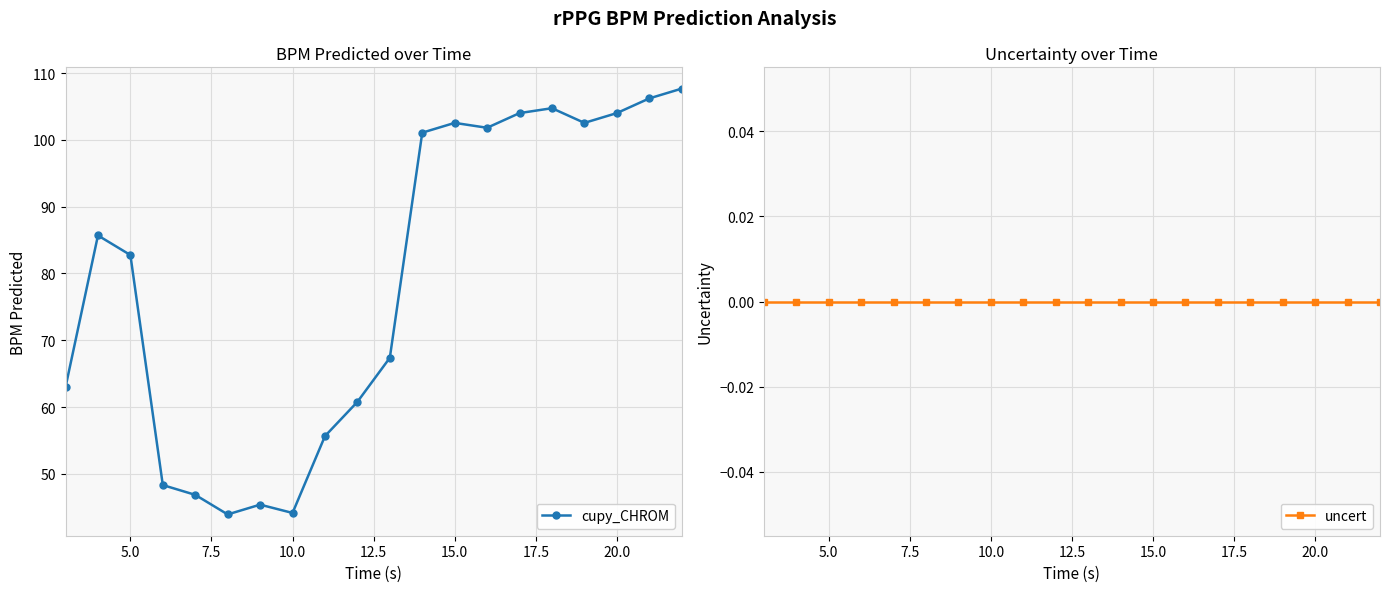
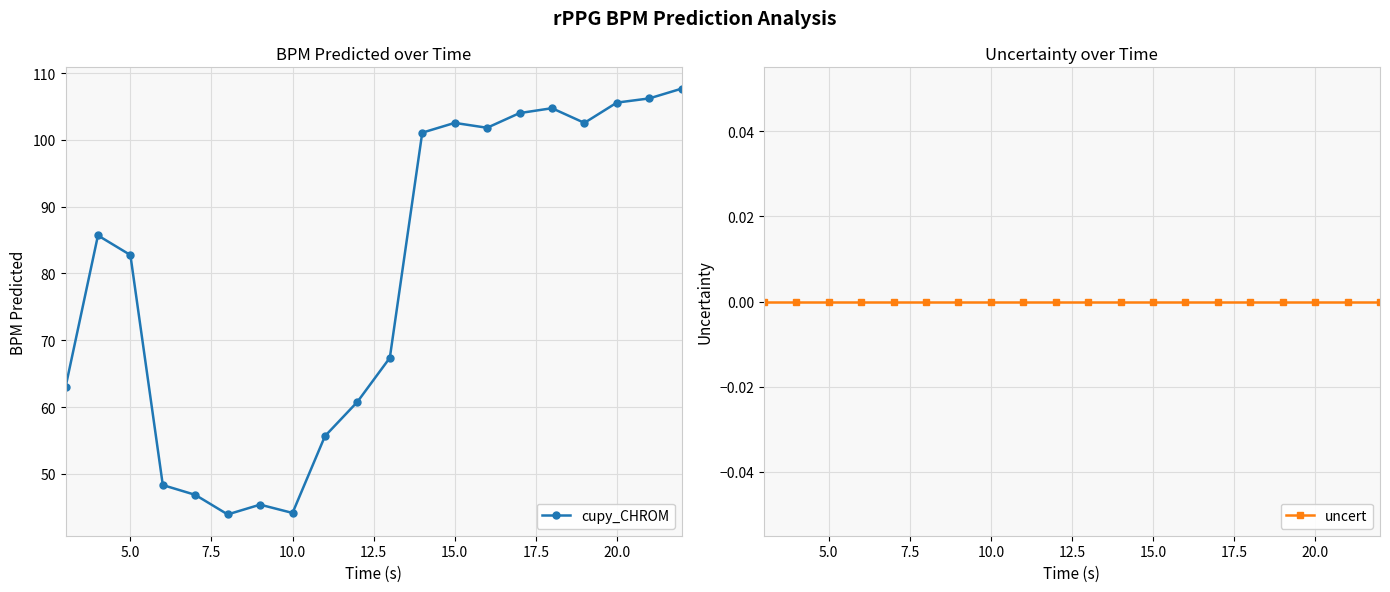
BPM Predicted over Time, 20.0: 104 -> 106
